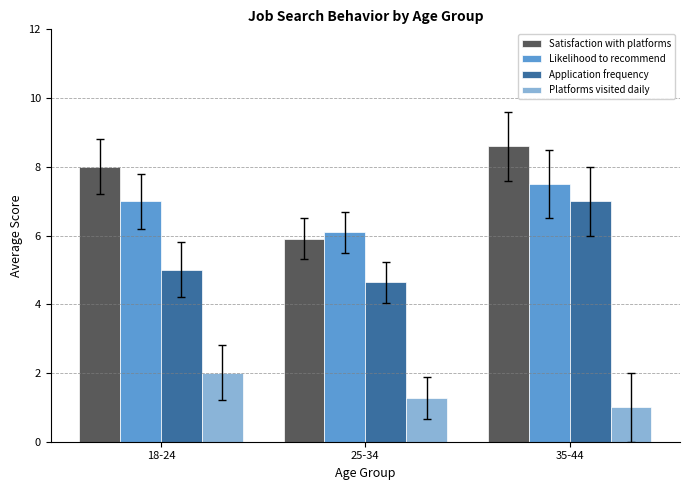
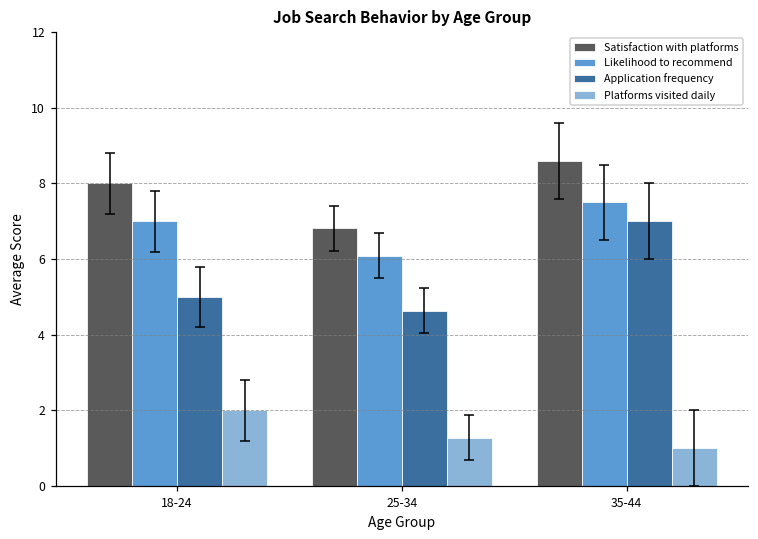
Satisfaction with platforms, 25-34: 5.9 -> 6.8
